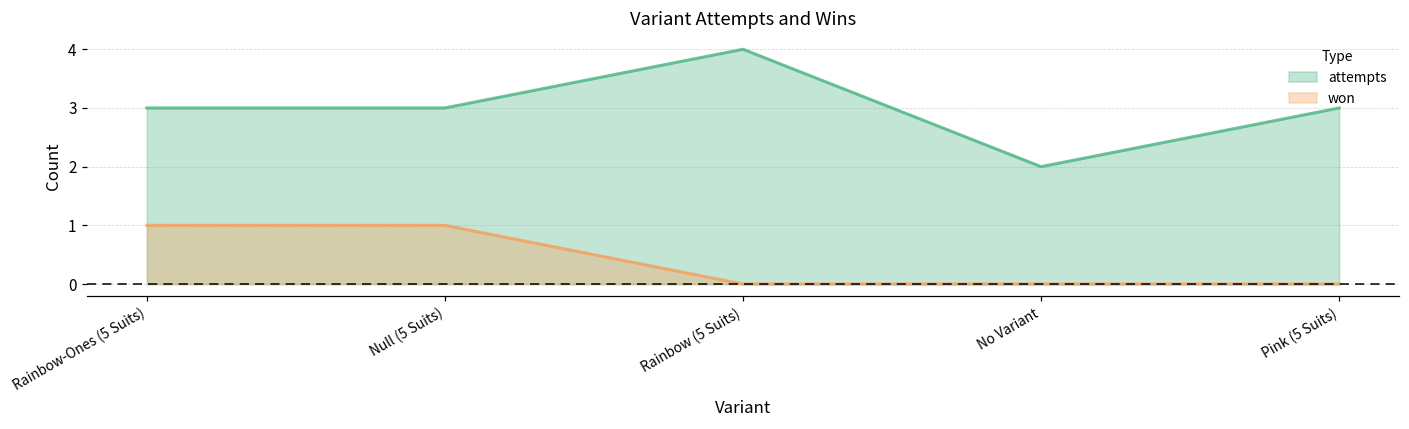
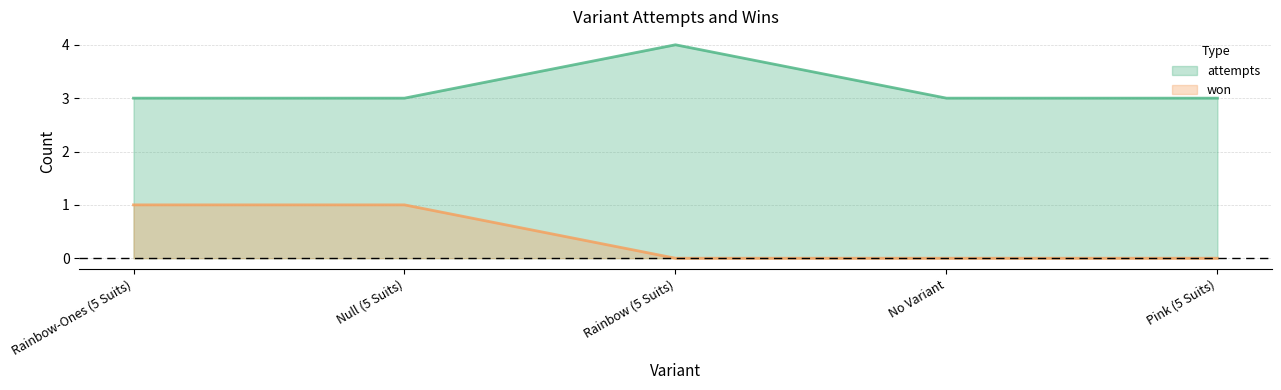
attempts, No Variant: 2 -> 3
